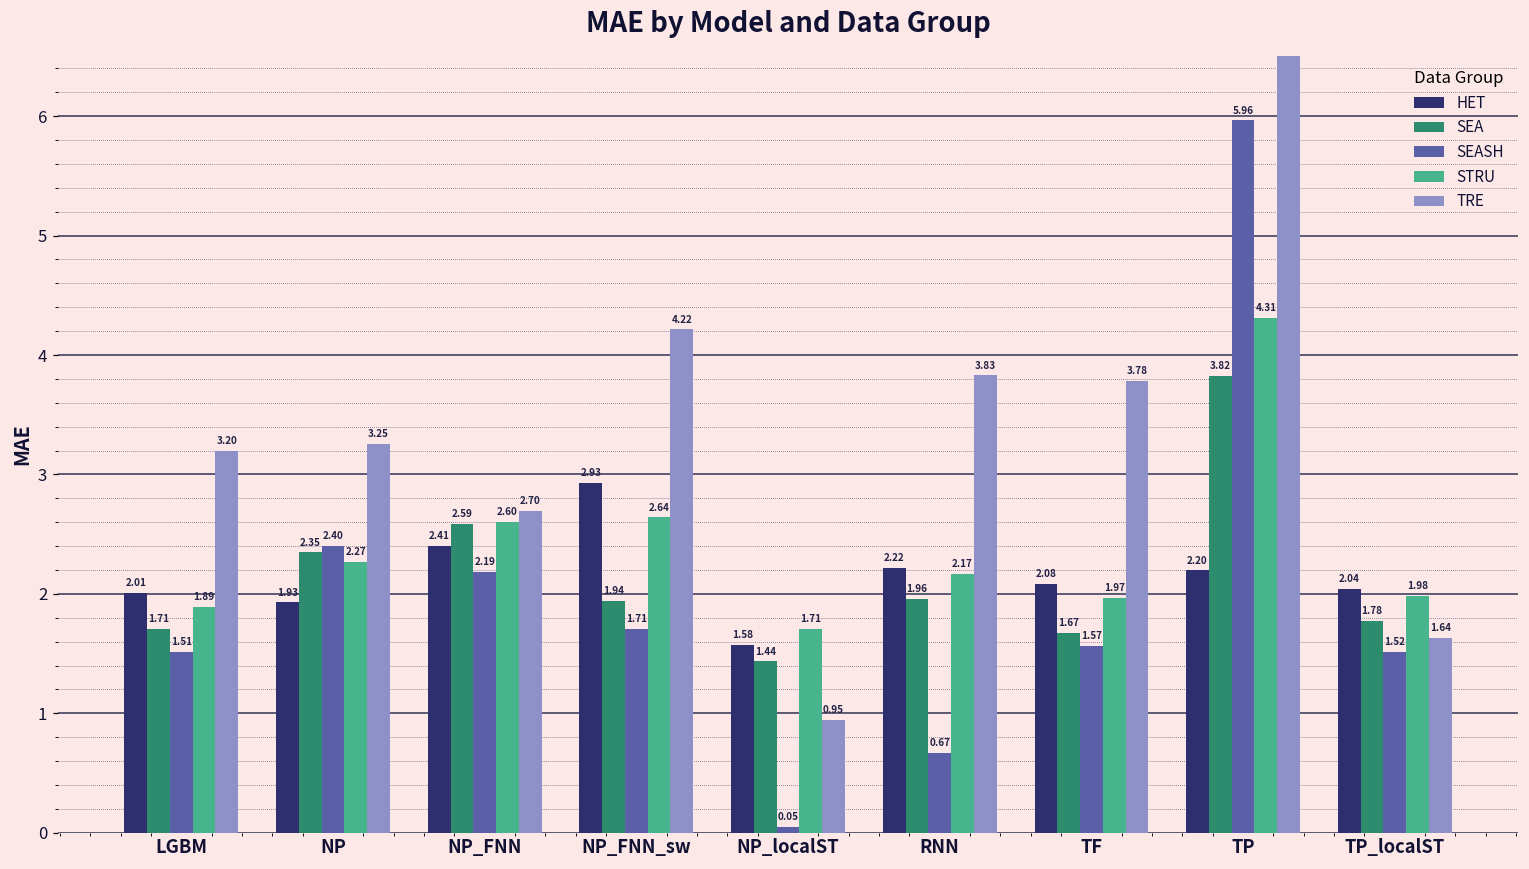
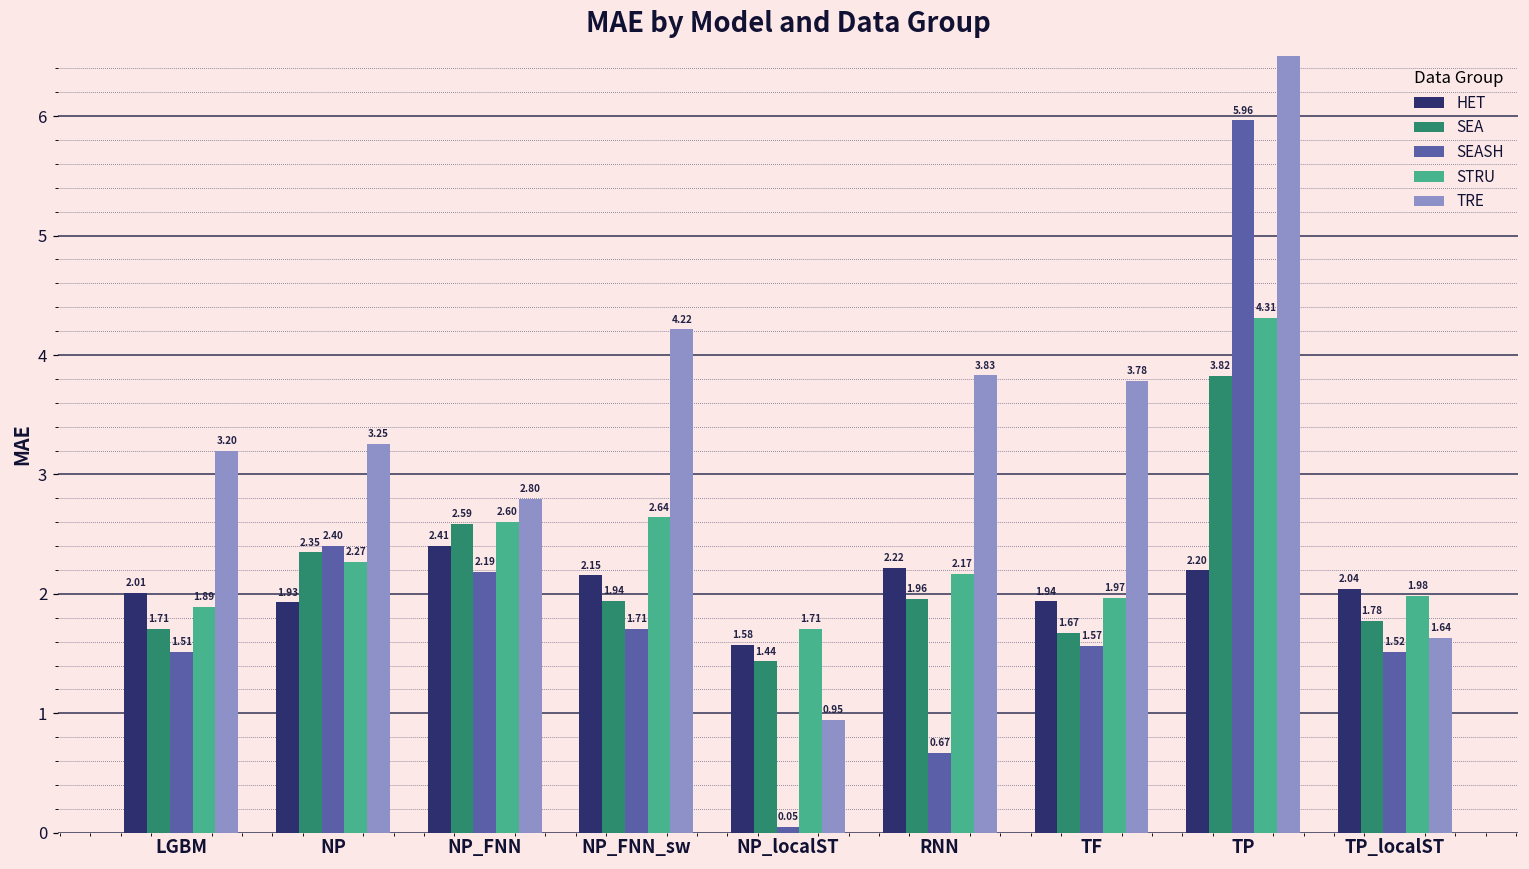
TRE, NP_FNN: 2.70 -> 2.80
HET, NP_FNN_sw: 2.93 -> 2.15
HET, TF: 2.08 -> 1.94
